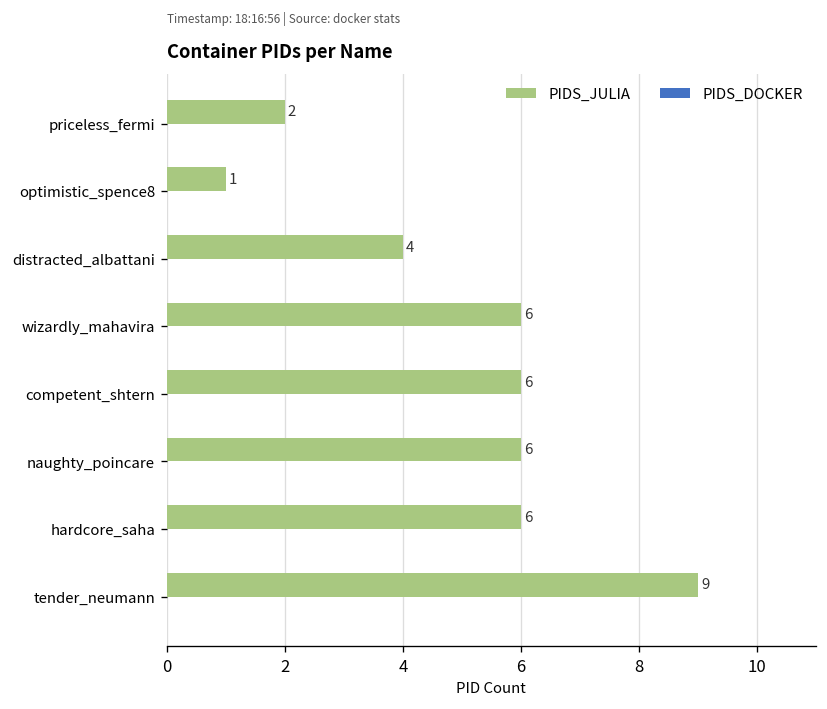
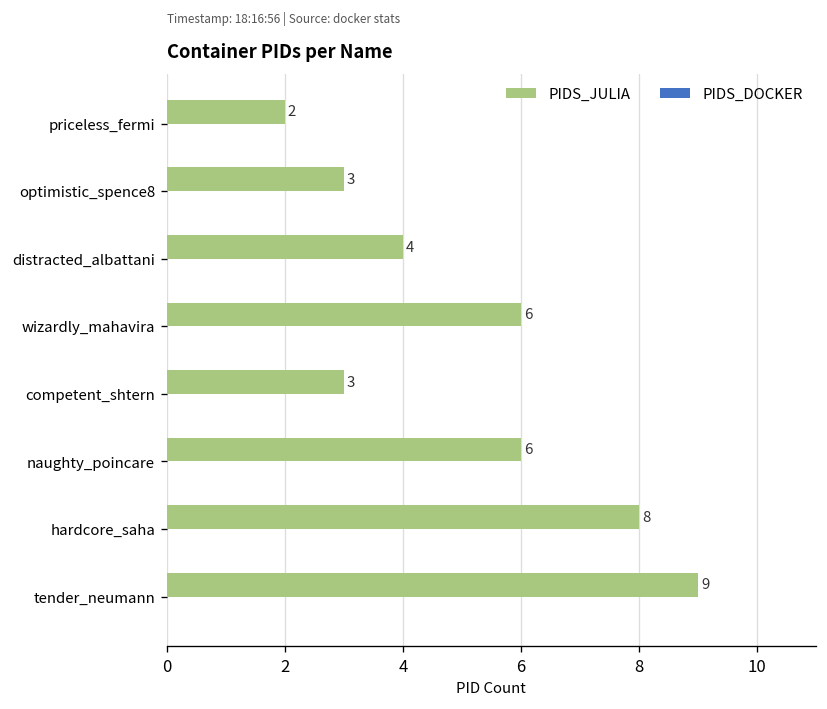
PIDS_JULIA, optimistic_spence8: 1 -> 3
PIDS_JULIA, competent_shtern: 6 -> 3
PIDS_JULIA, hardcore_saha: 6 -> 8
